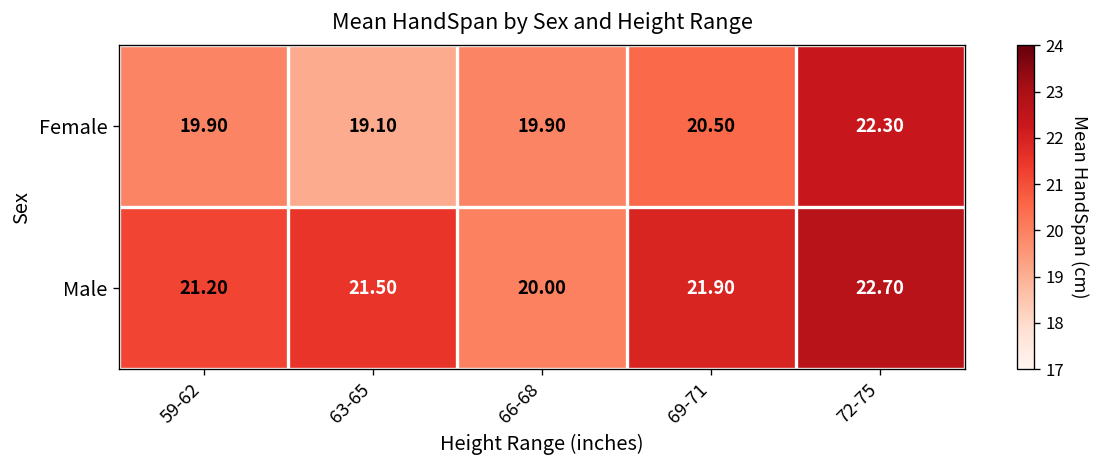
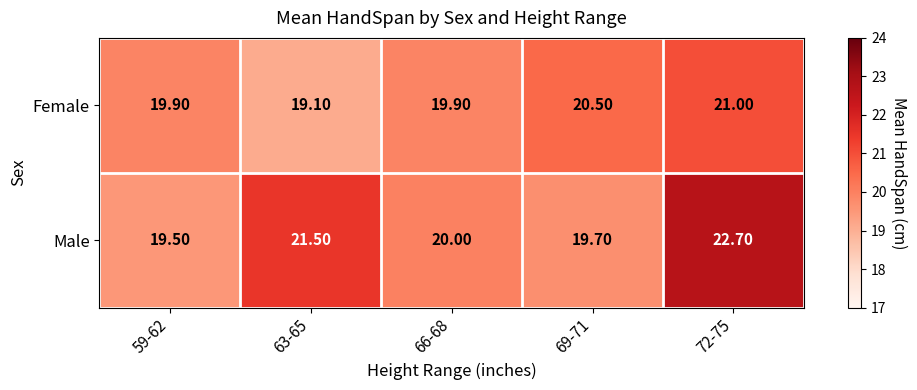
Female, 72-75: 22.30 -> 21.00
Male, 59-62: 21.20 -> 19.50
Male, 69-71: 21.90 -> 19.70
